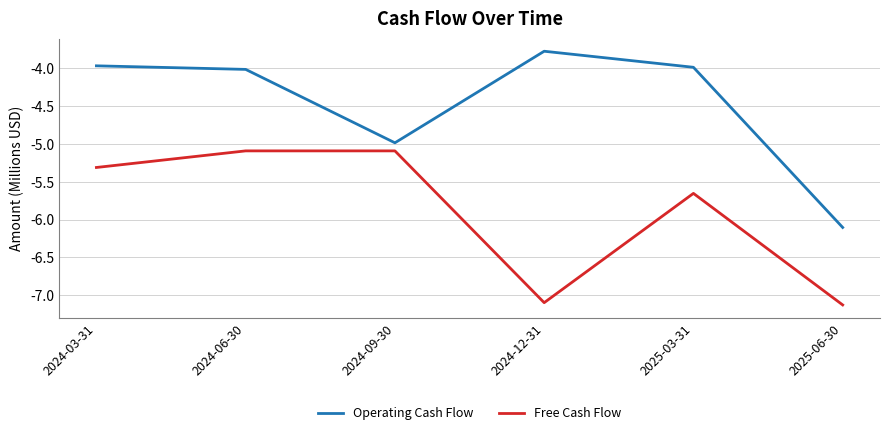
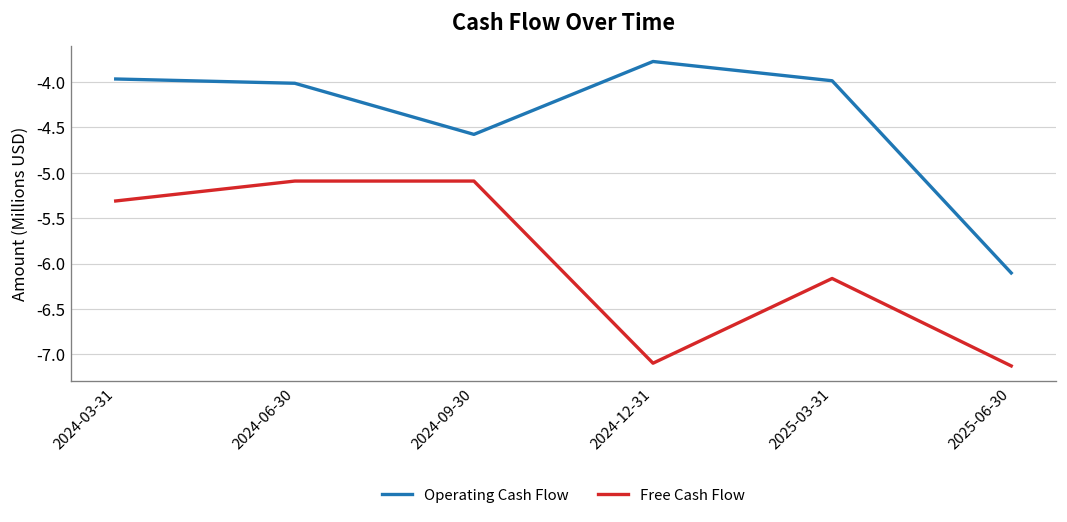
Operating Cash Flow, 2024-09-30: -5.0 -> -4.6
Free Cash Flow, 2025-03-31: -5.7 -> -6.2
